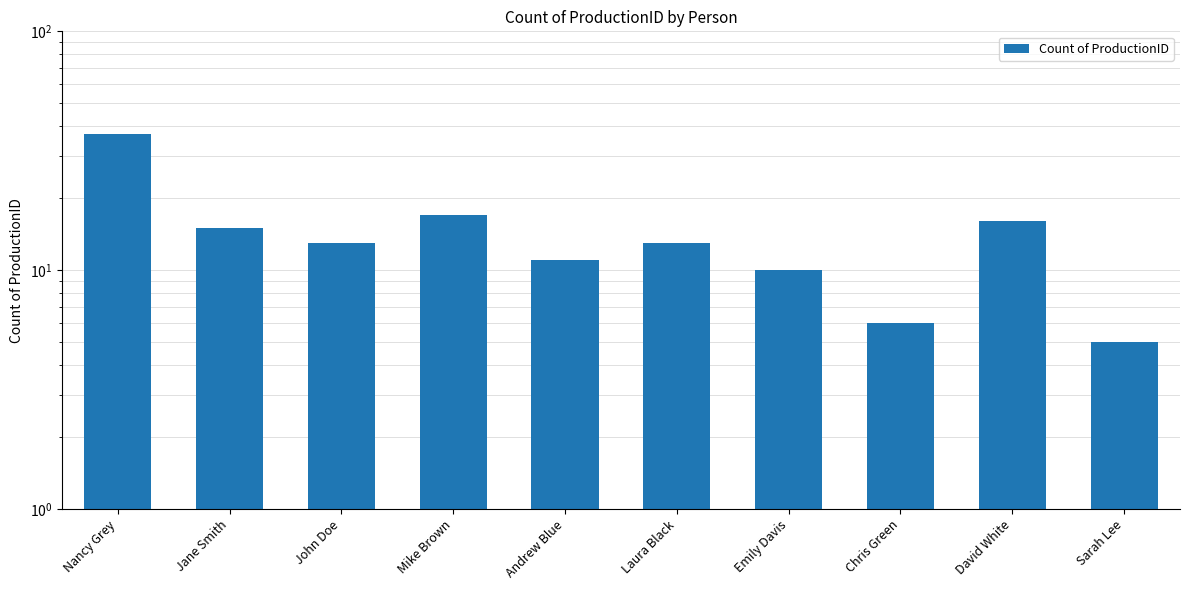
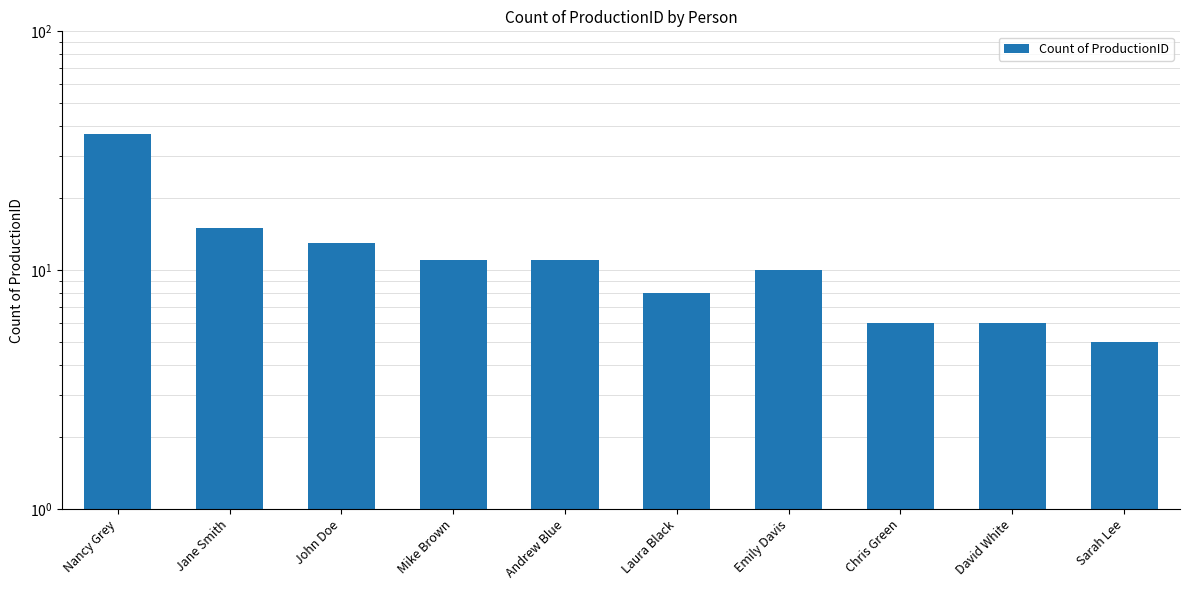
Mike Brown: 17 -> 11
Laura Black: 13 -> 8
David White: 16 -> 6
